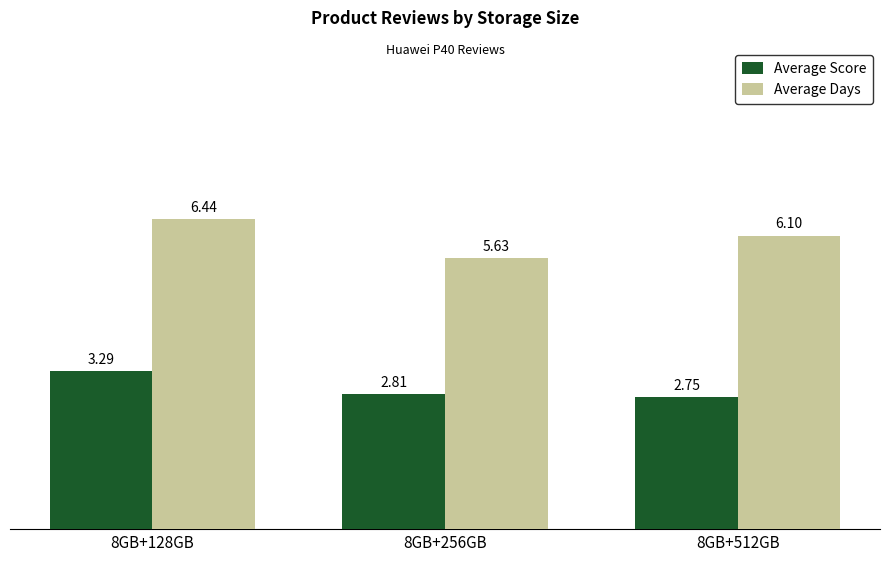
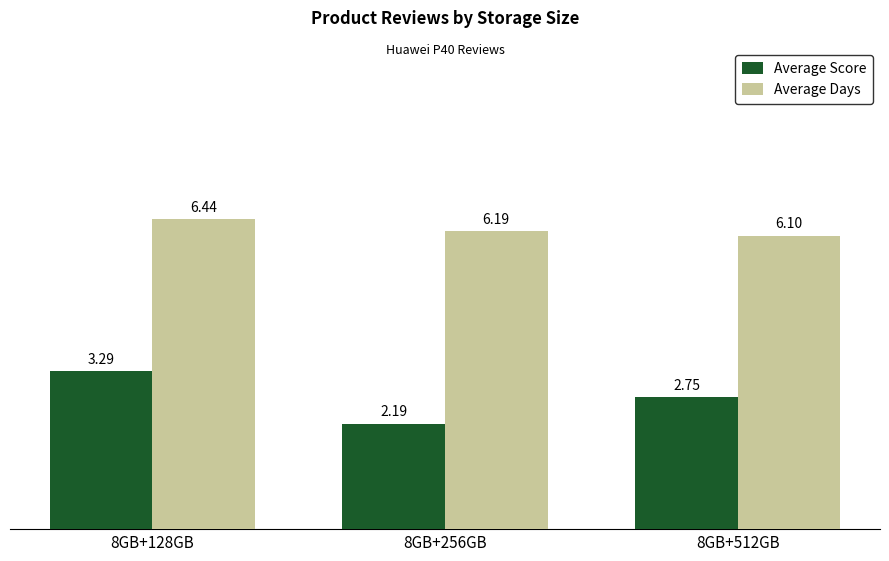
Average Score, 8GB+256GB: 2.81 -> 2.19
Average Days, 8GB+256GB: 5.63 -> 6.19
